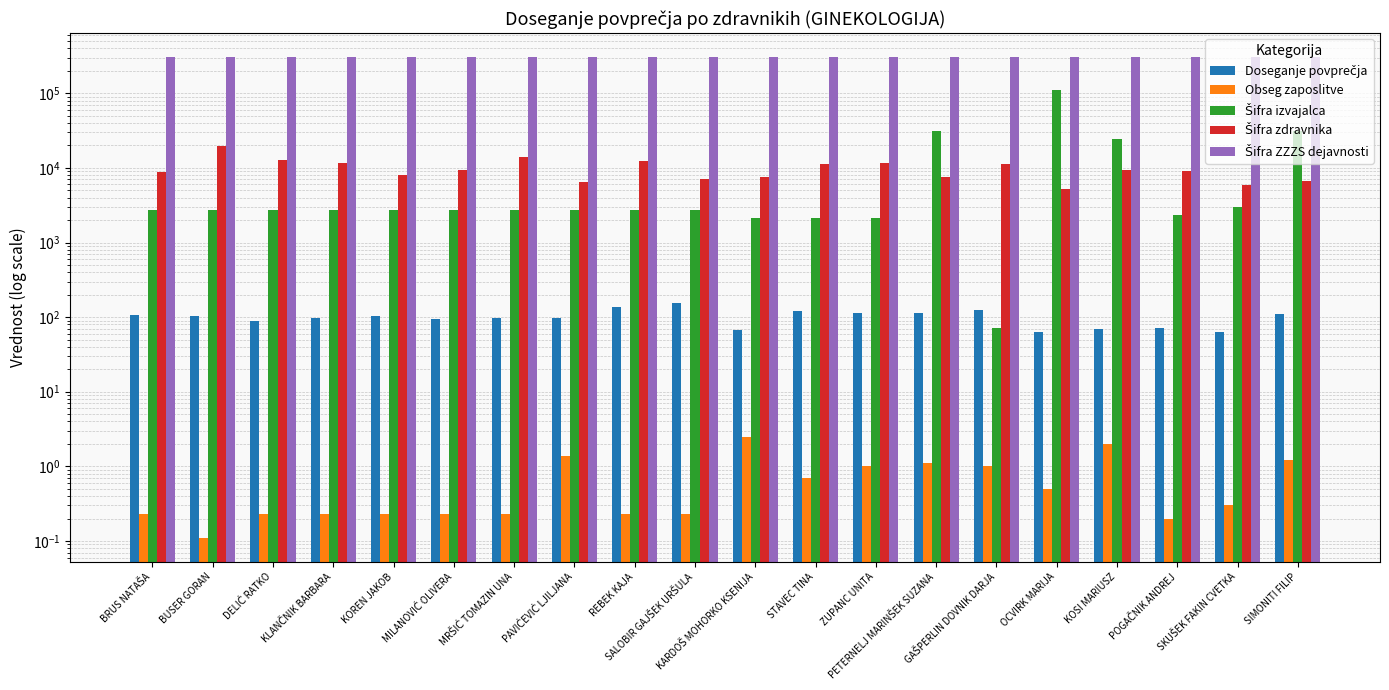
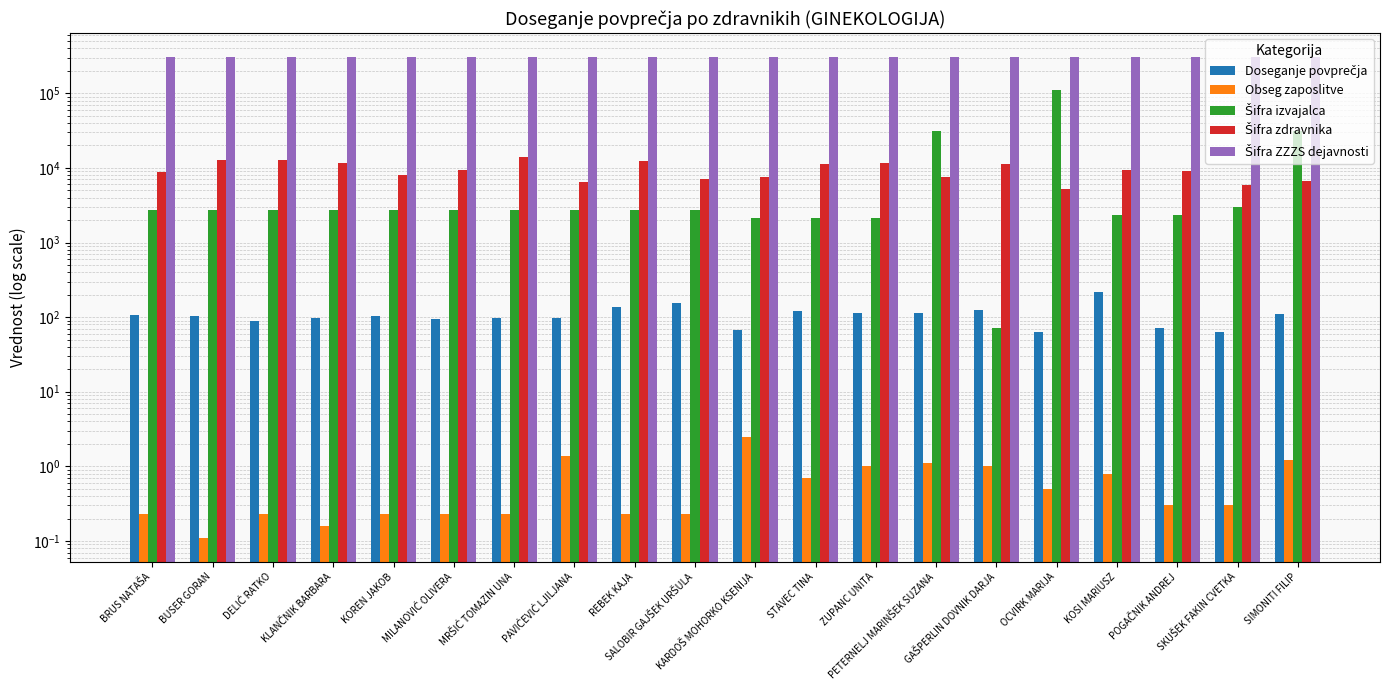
Šifra zdravnika, BUSER GORAN: 19000 -> 13000
Obseg zaposlitve, KLANČNIK BARBARA: 0.23 -> 0.16
Doseganje povprečja, KOSI MARIUSZ: 70 -> 220
Obseg zaposlitve, KOSI MARIUSZ: 2.0 -> 0.8
Šifra izvajalca, KOSI MARIUSZ: 24000 -> 2300
Obseg zaposlitve, POGAČNIK ANDREJ: 0.2 -> 0.3
